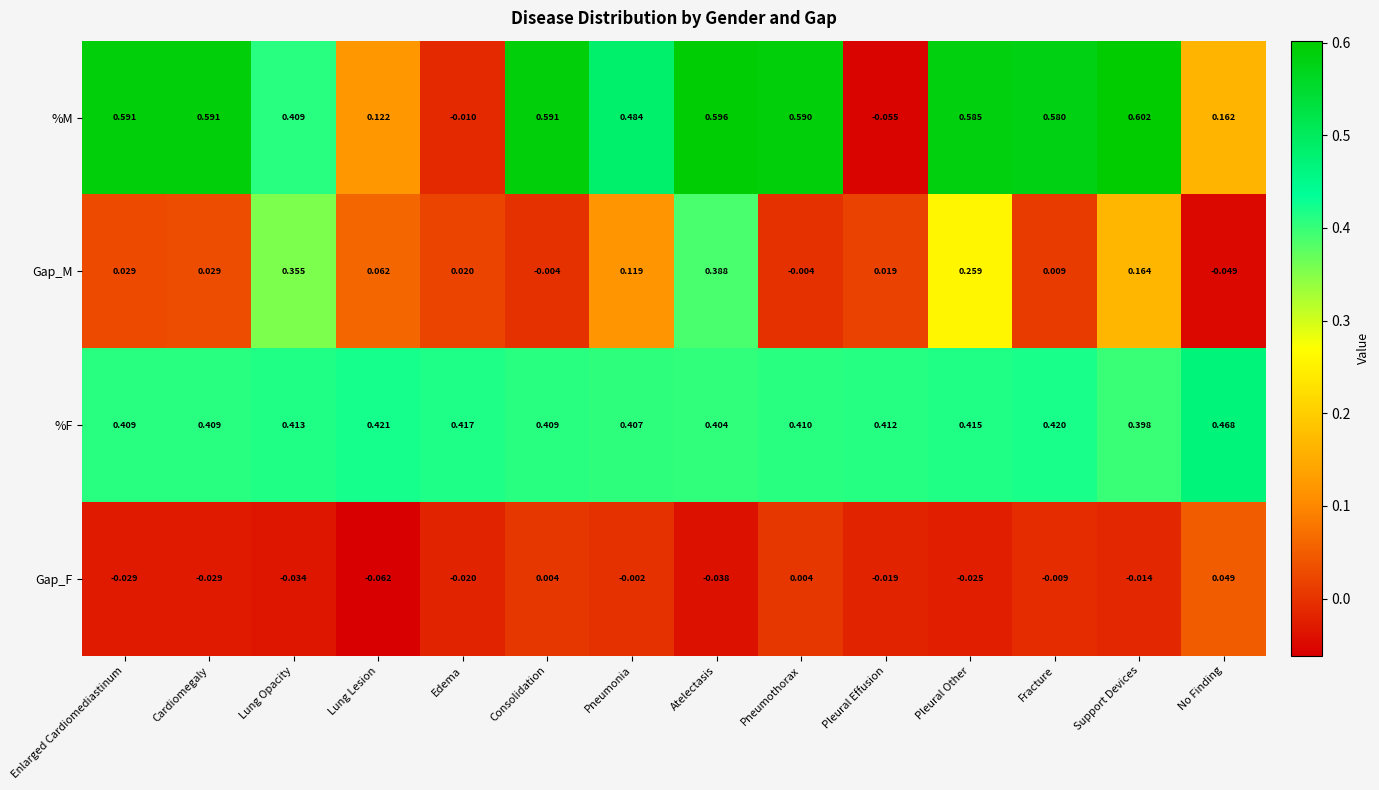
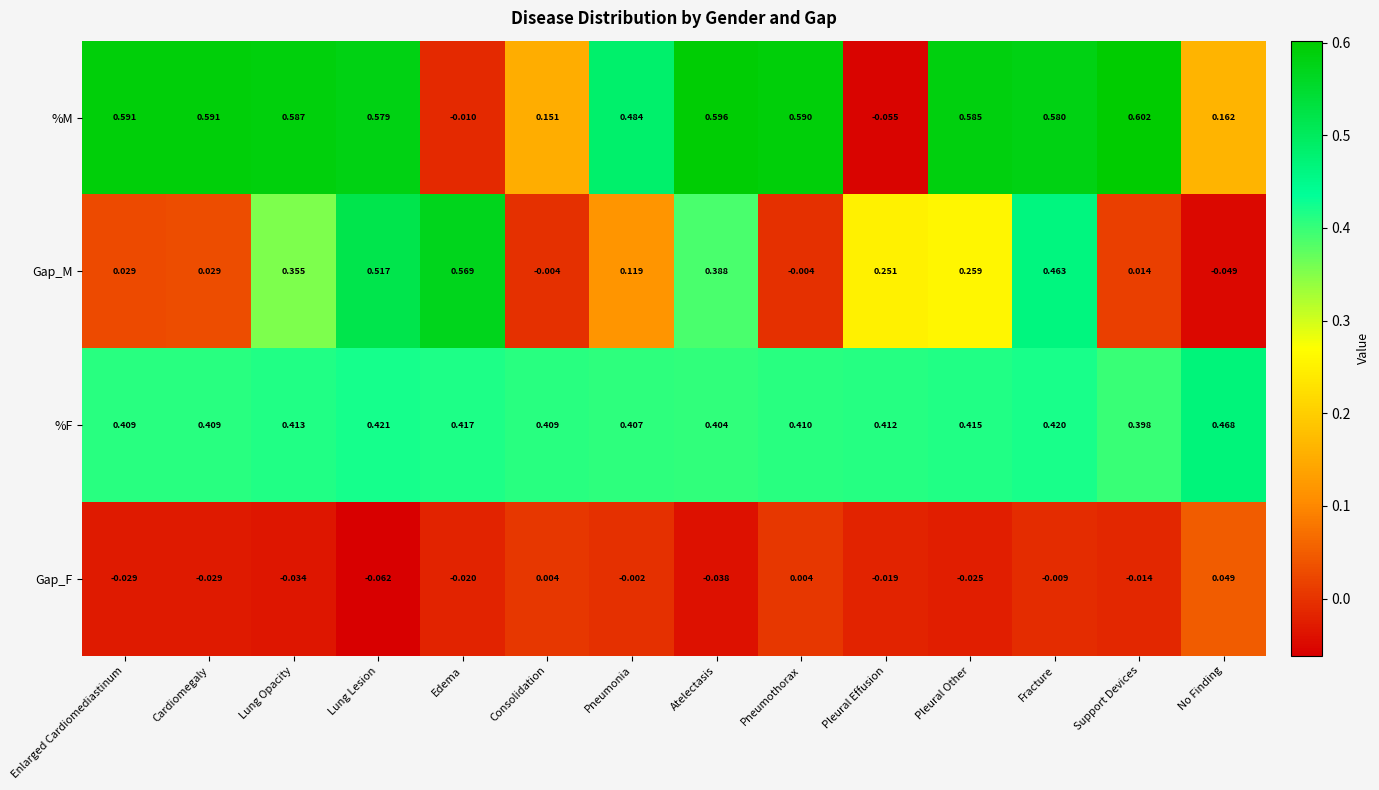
%M, Lung Opacity: 0.409 -> 0.587
%M, Lung Lesion: 0.122 -> 0.579
%M, Consolidation: 0.591 -> 0.151
Gap_M, Lung Lesion: 0.062 -> 0.517
Gap_M, Edema: 0.020 -> 0.569
Gap_M, Pleural Effusion: 0.019 -> 0.251
Gap_M, Fracture: 0.009 -> 0.463
Gap_M, Support Devices: 0.164 -> 0.014
